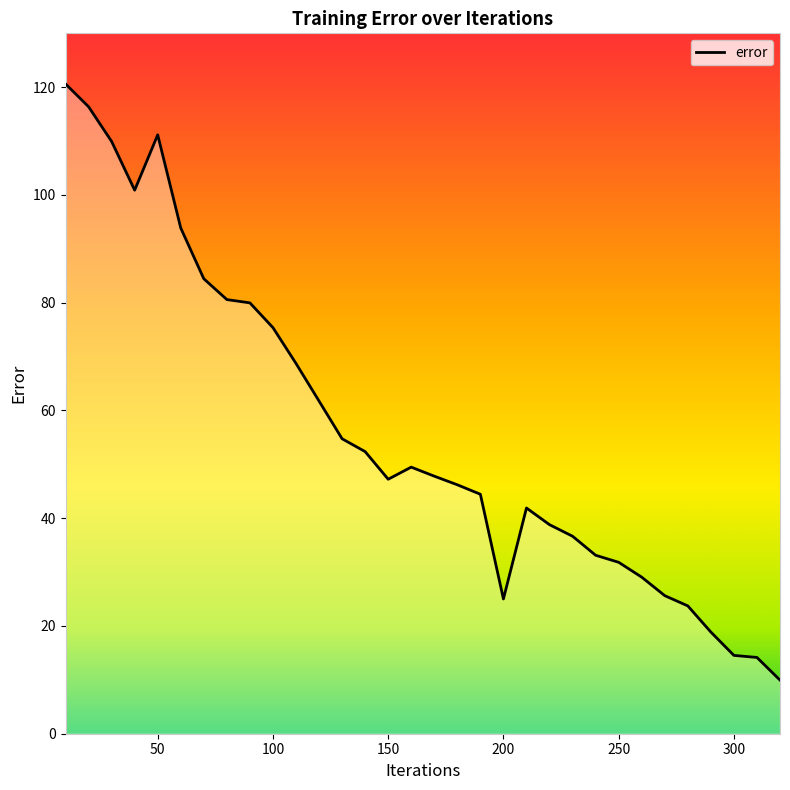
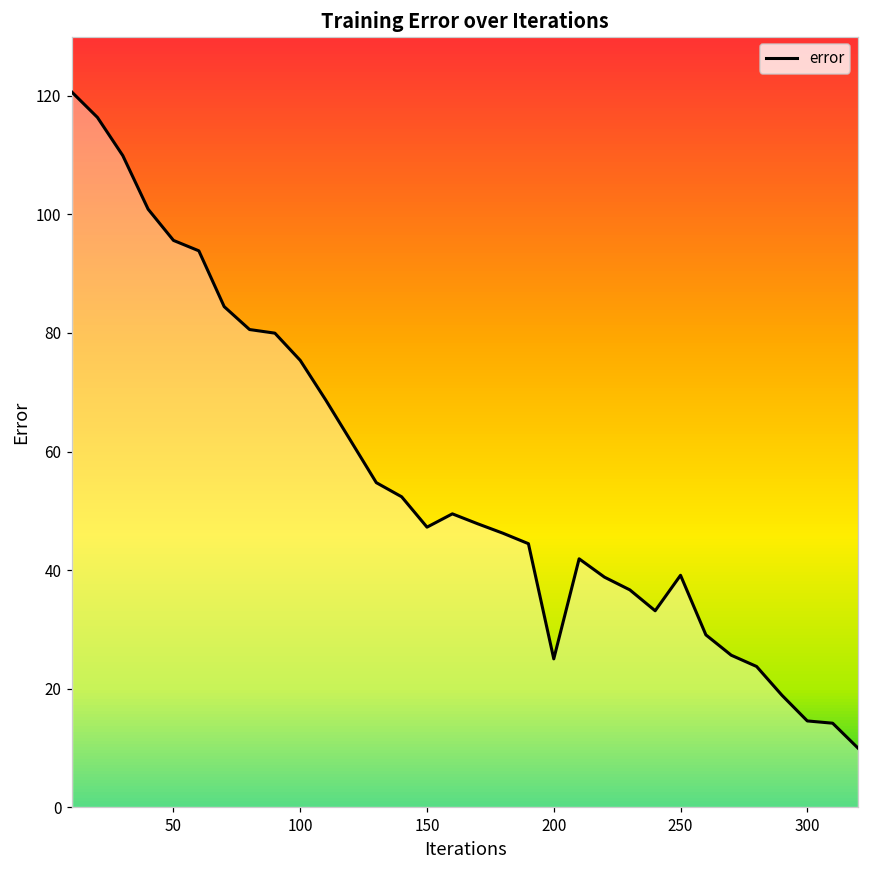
50: 111 -> 96
250: 32 -> 39
